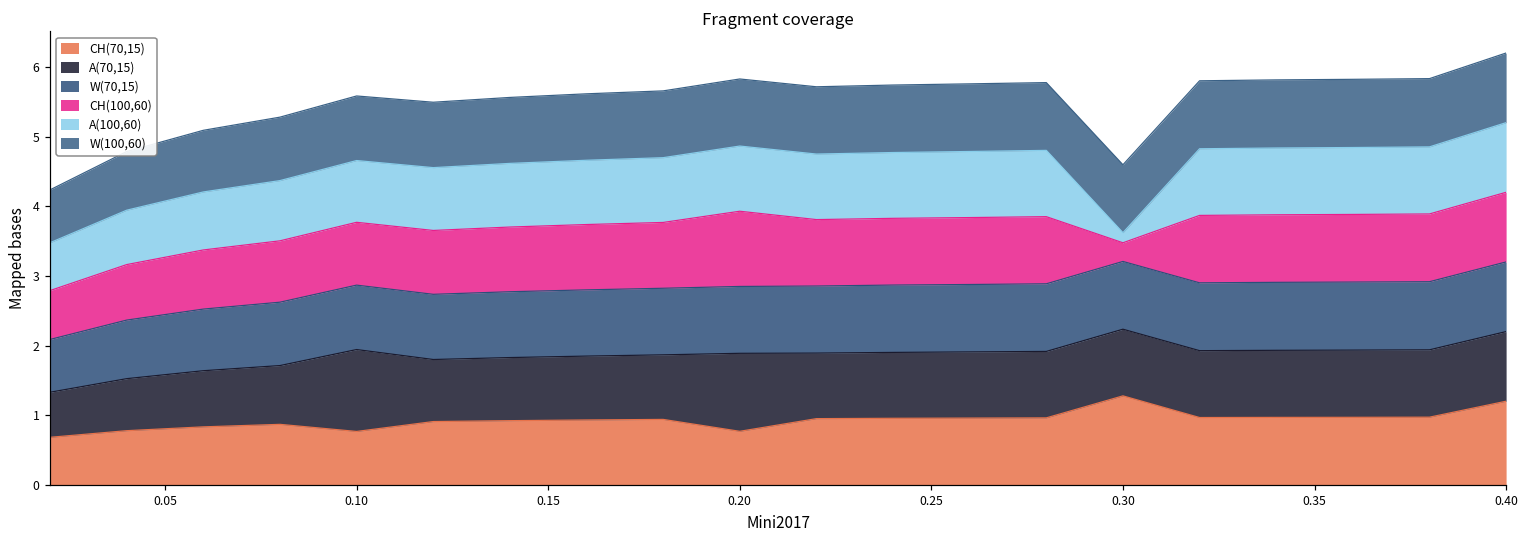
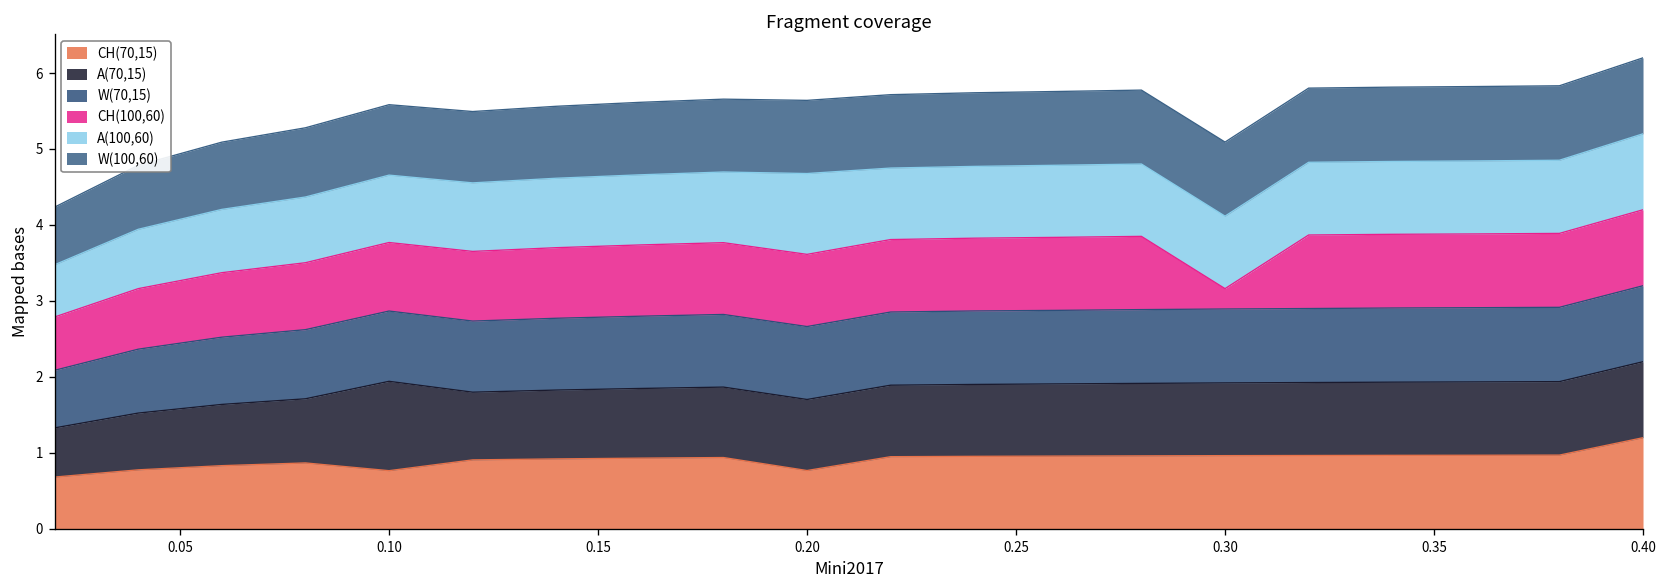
A(70,15), 0.20: 1.1 -> 0.9
CH(100,60), 0.20: 1.1 -> 1.0
A(100,60), 0.20: 0.9 -> 1.1
CH(70,15), 0.30: 1.3 -> 1.0
A(100,60), 0.30: 0.1 -> 1.0
